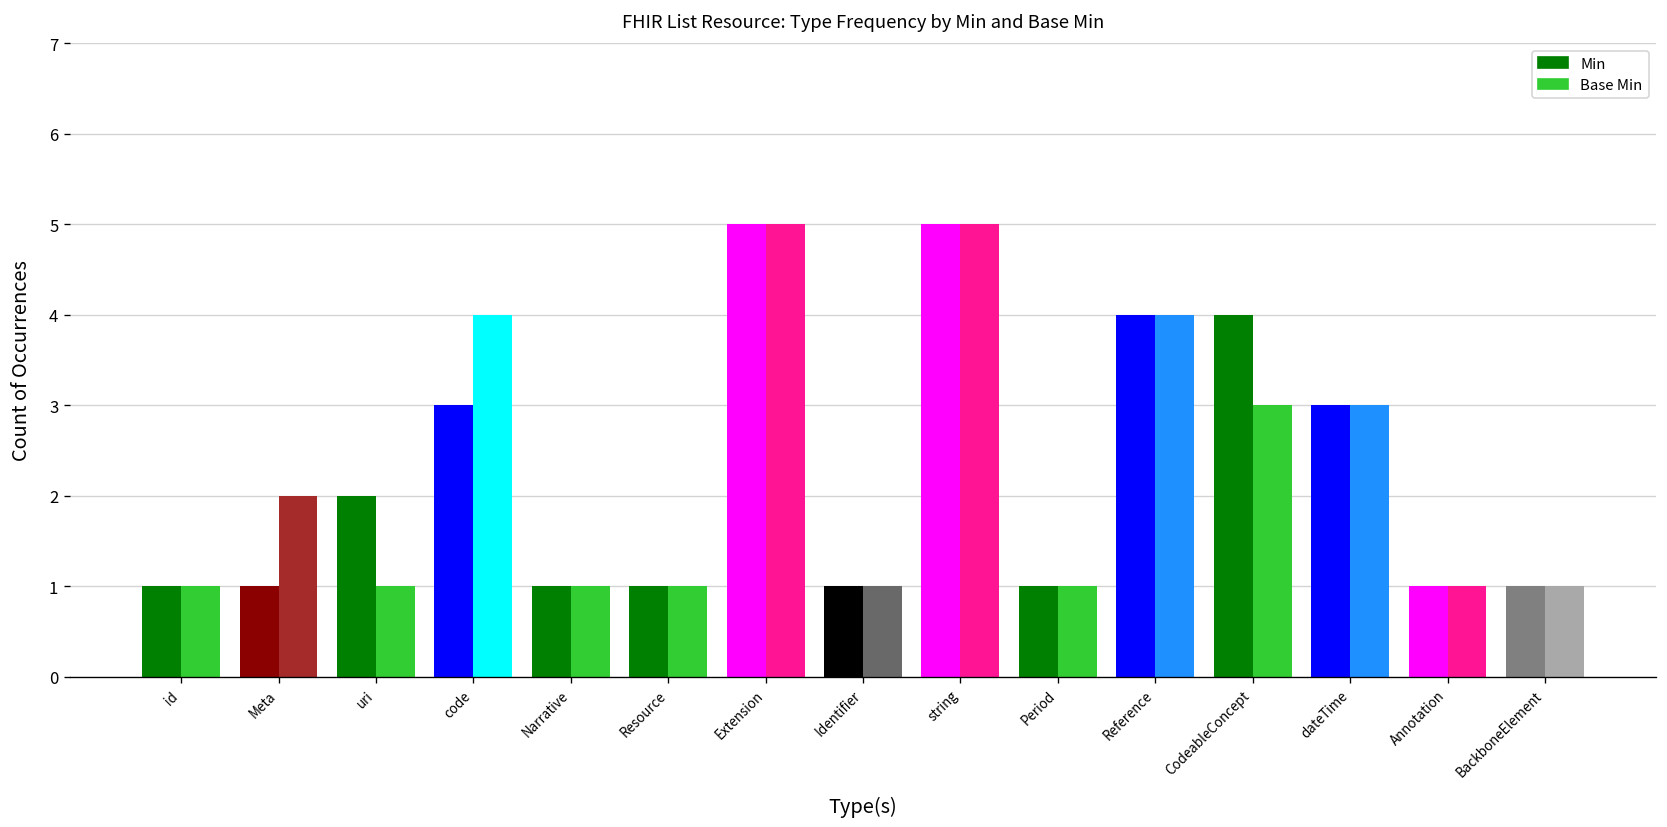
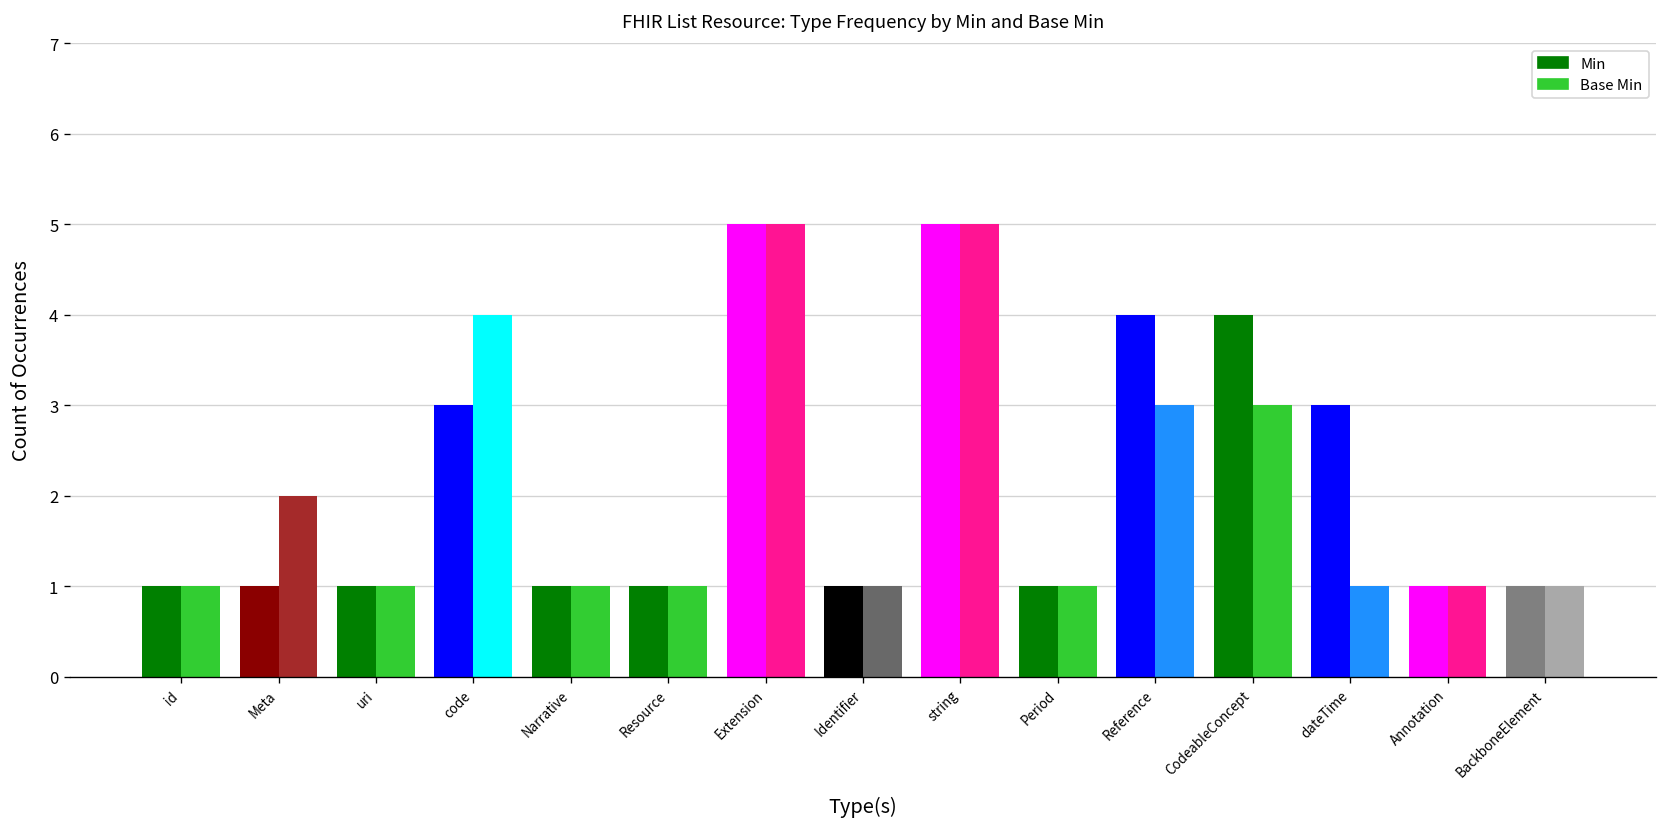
Min, uri: 2 -> 1
Base Min, Reference: 4 -> 3
Base Min, dateTime: 3 -> 1
